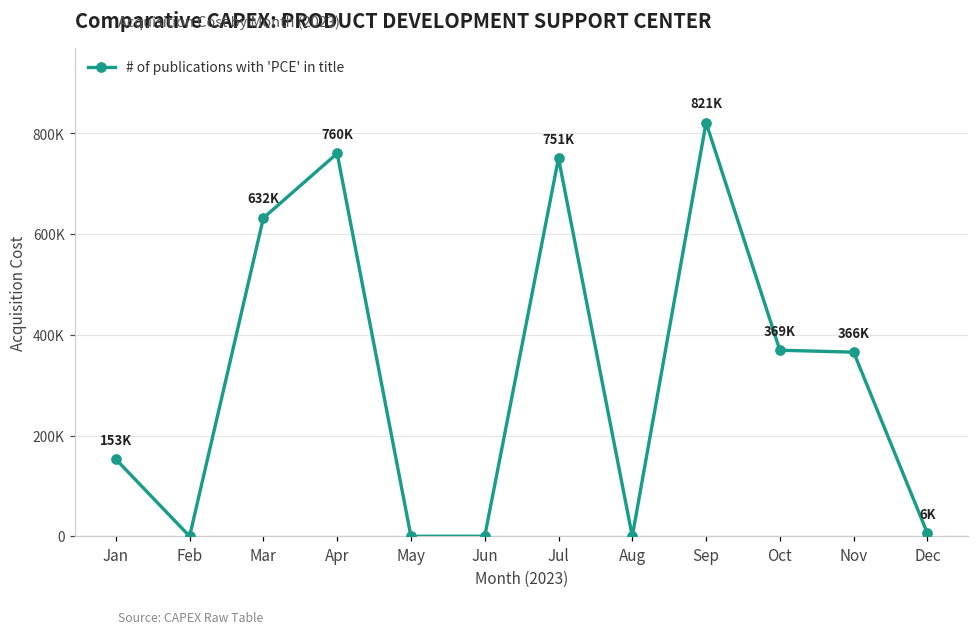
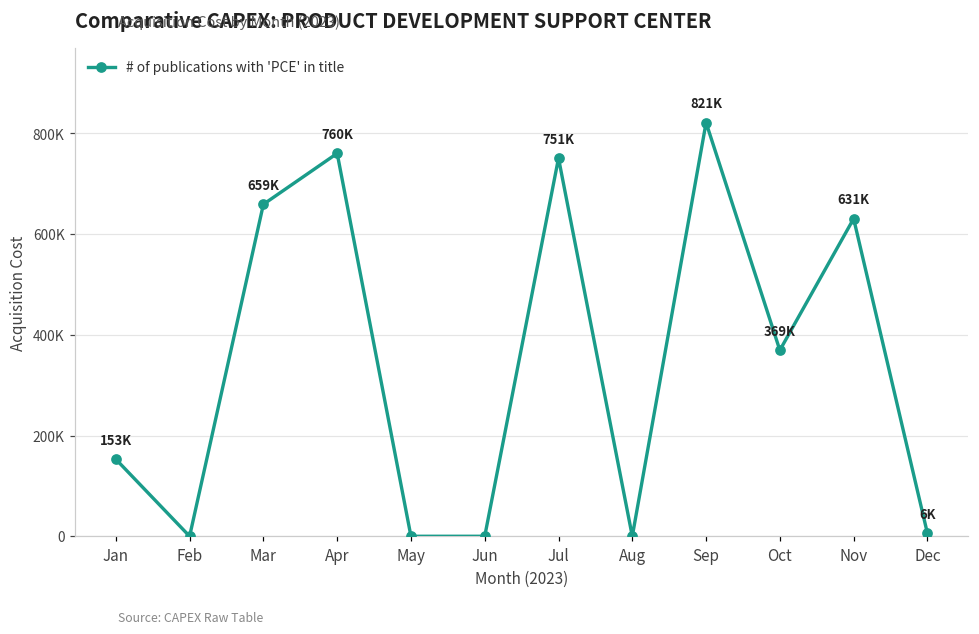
Mar: 632K -> 659K
Nov: 366K -> 631K
